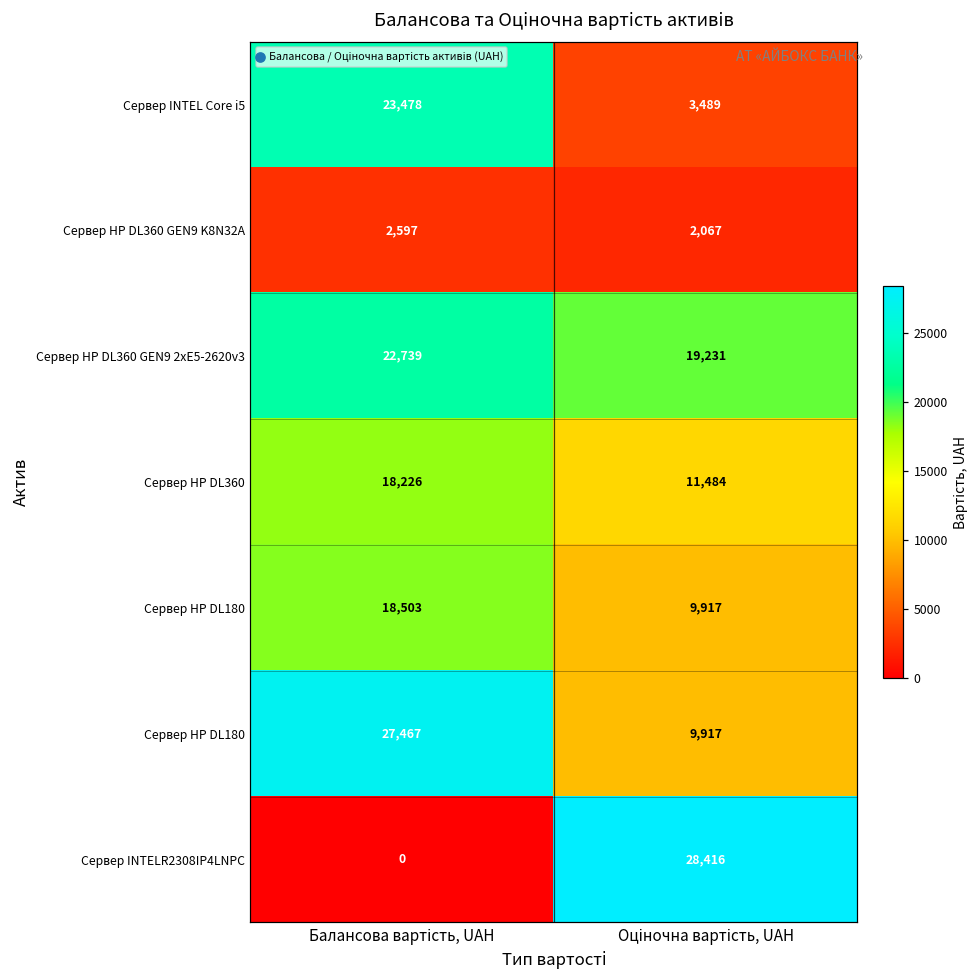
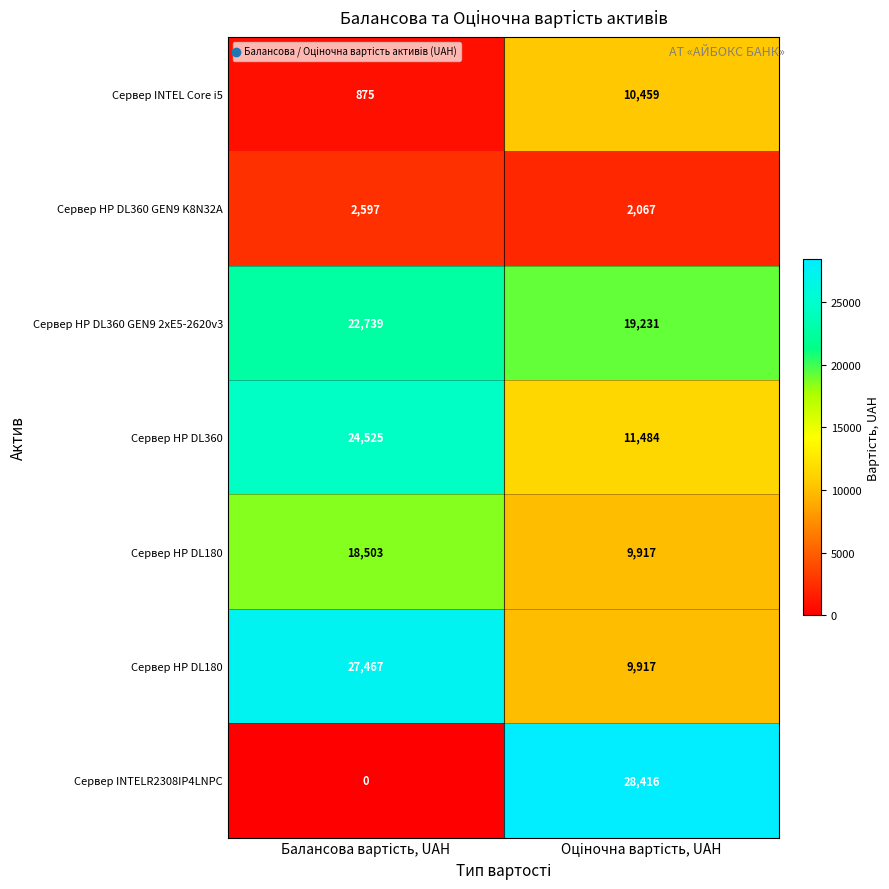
Сервер INTEL Core i5, Балансова вартість, UAH: 23,478 -> 875
Сервер INTEL Core i5, Оціночна вартість, UAH: 3,489 -> 10,459
Сервер НР DL360, Балансова вартість, UAH: 18,226 -> 24,525
